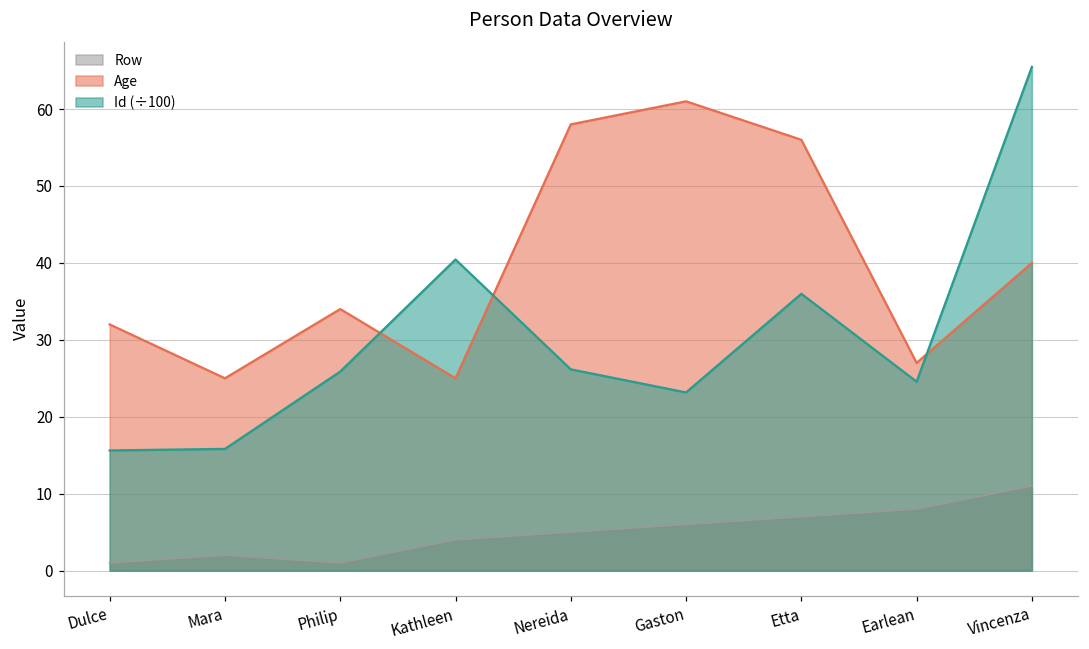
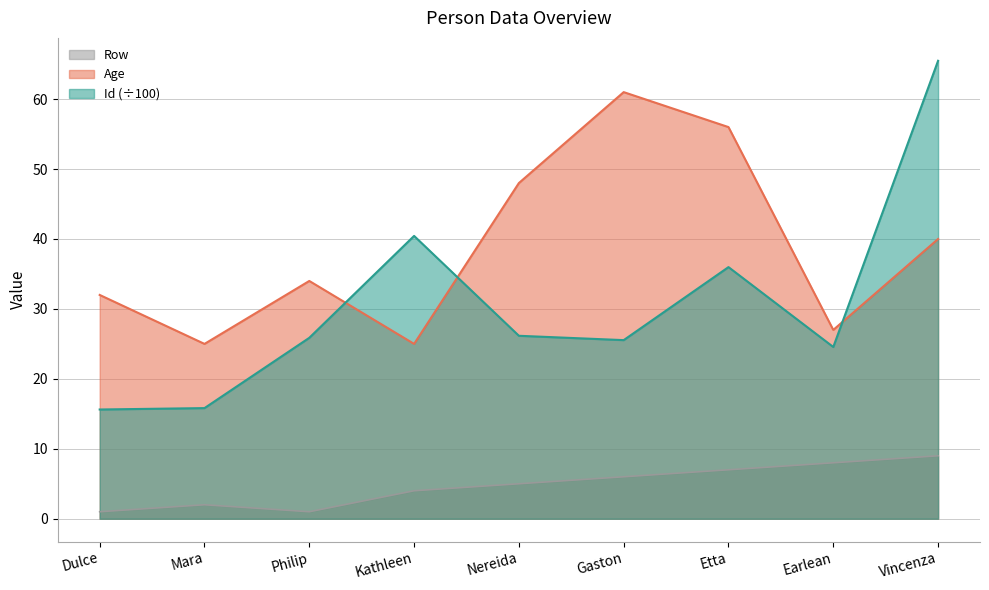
Age, Nereida: 58 -> 48
Id (÷100), Gaston: 23 -> 26
Row, Vincenza: 11 -> 9
